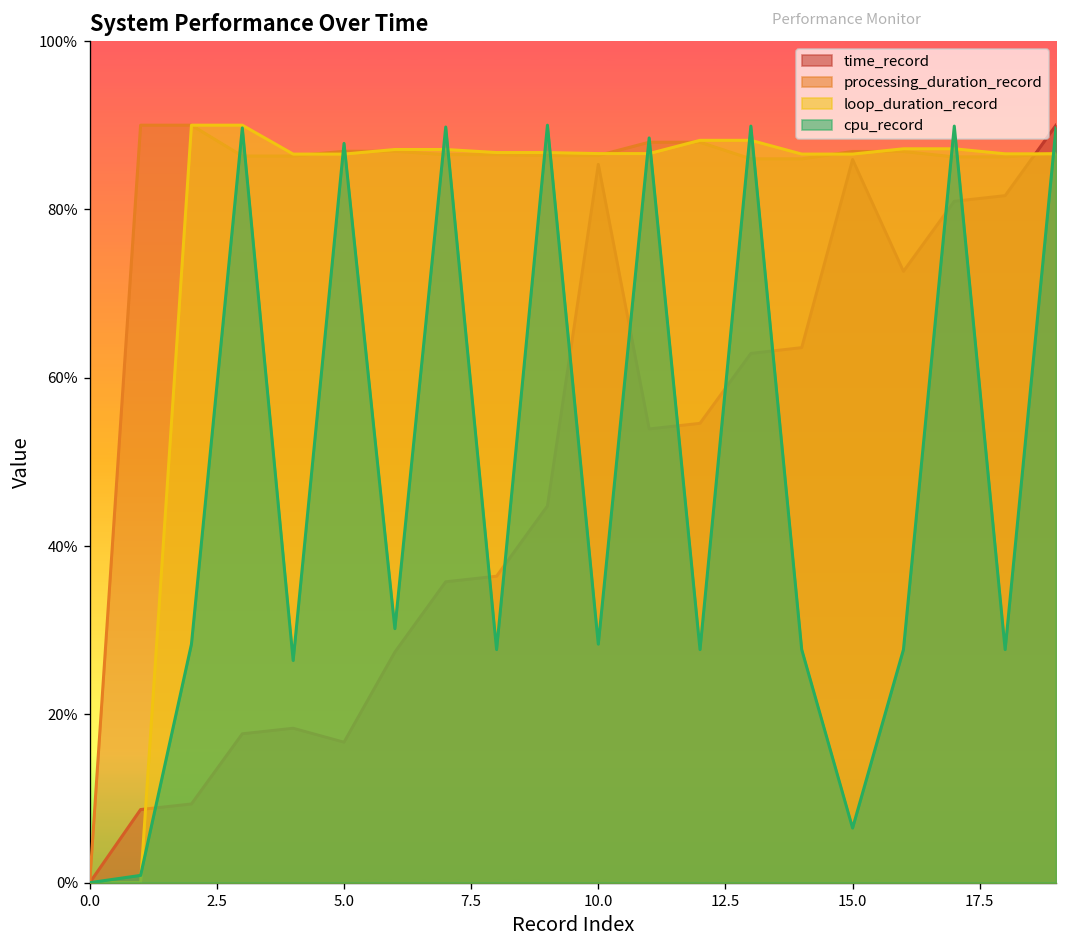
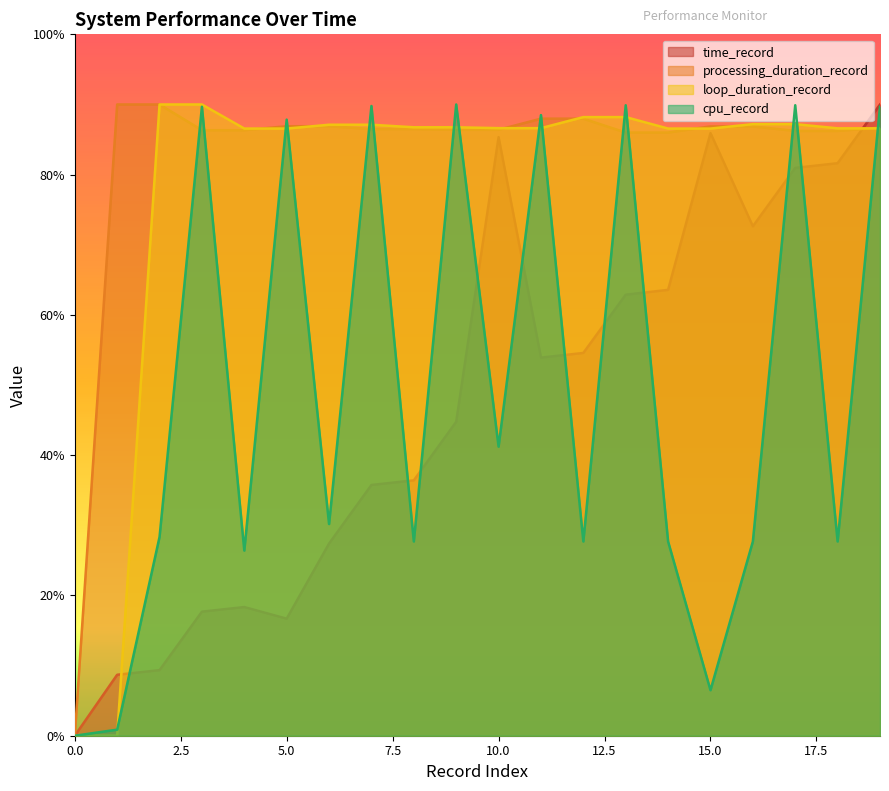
cpu_record, 10.0: 28% -> 41%
